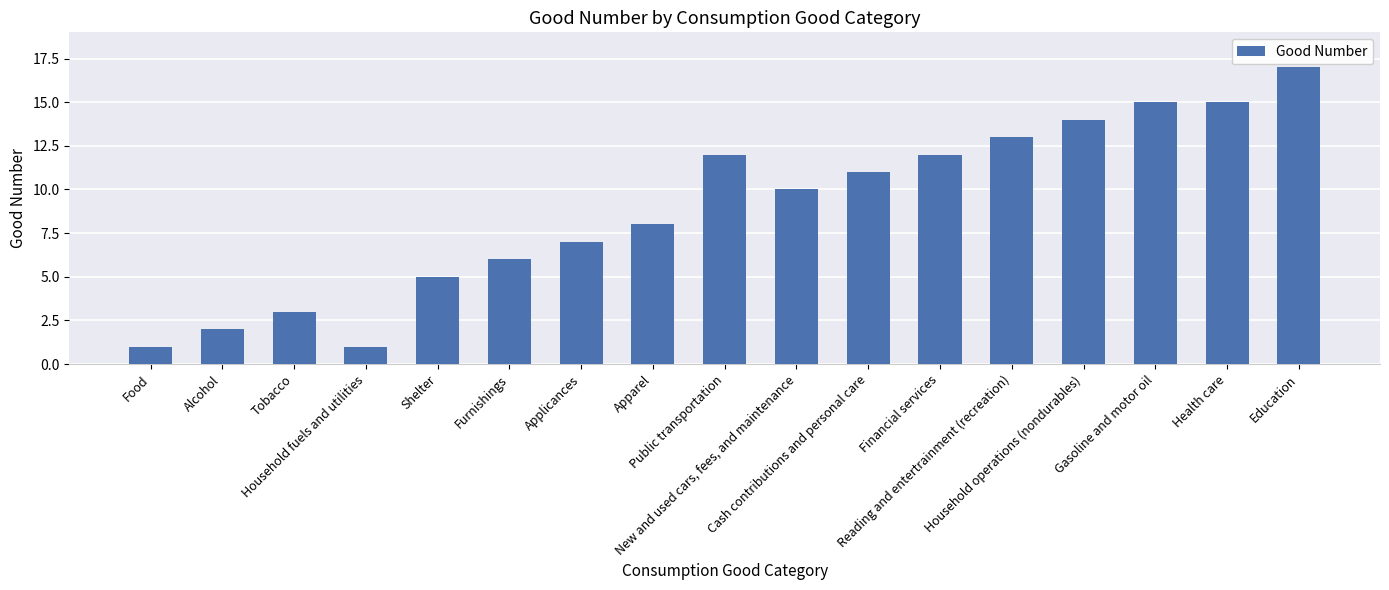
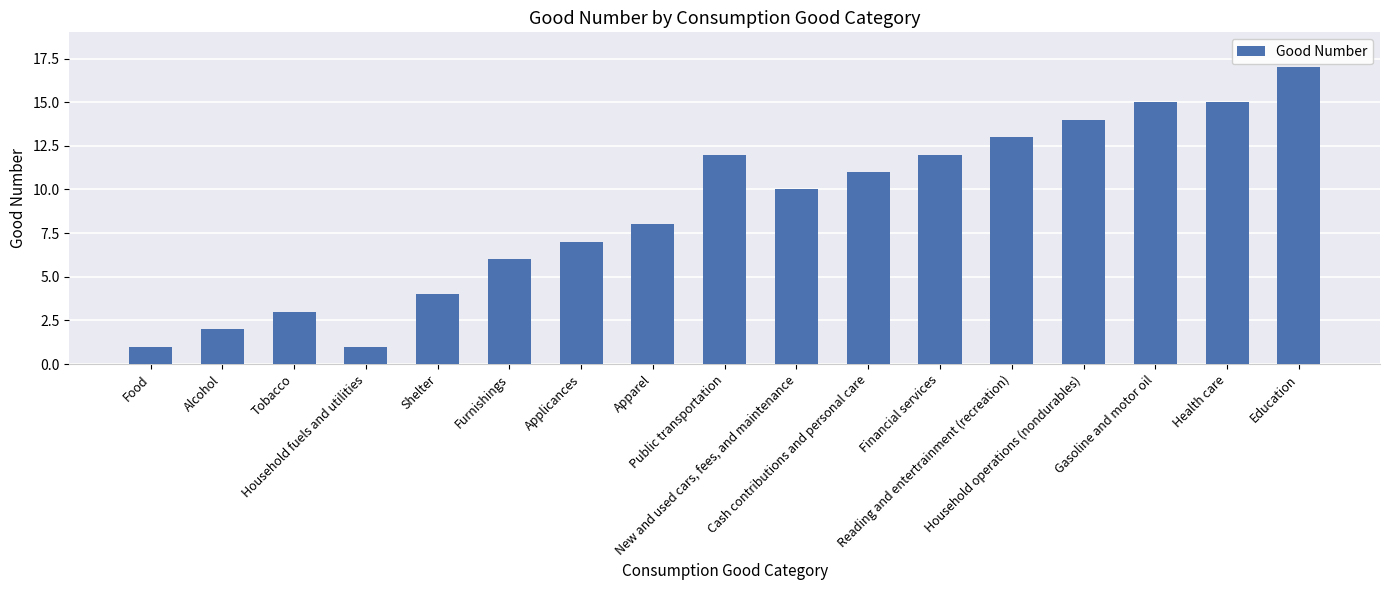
Shelter: 5 -> 4
